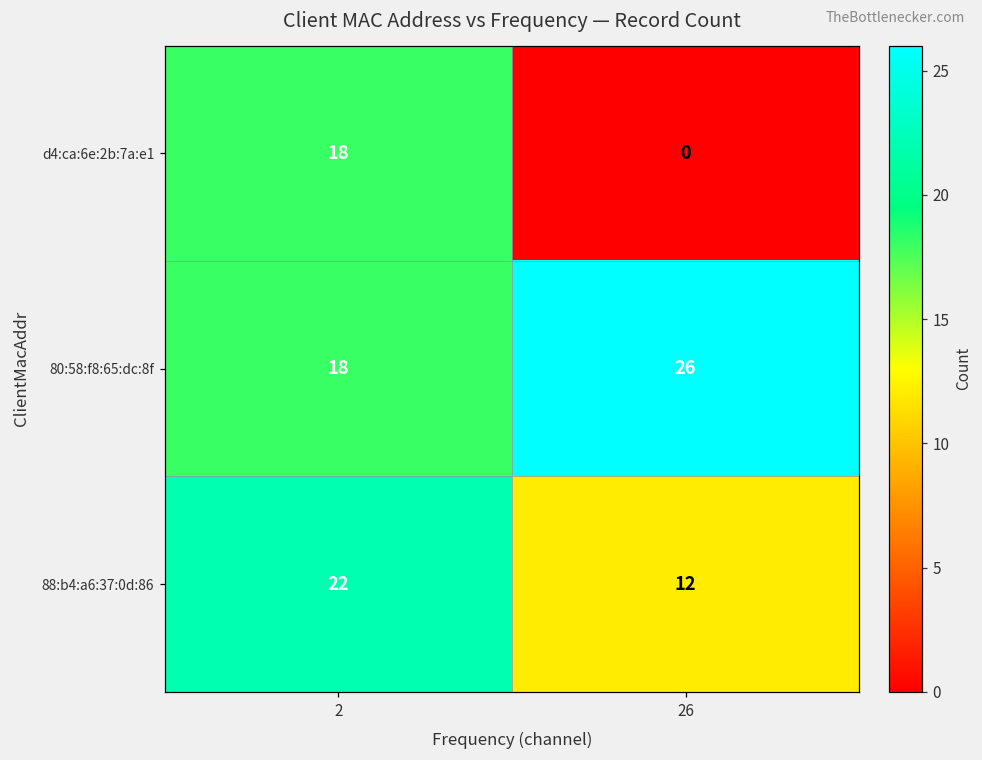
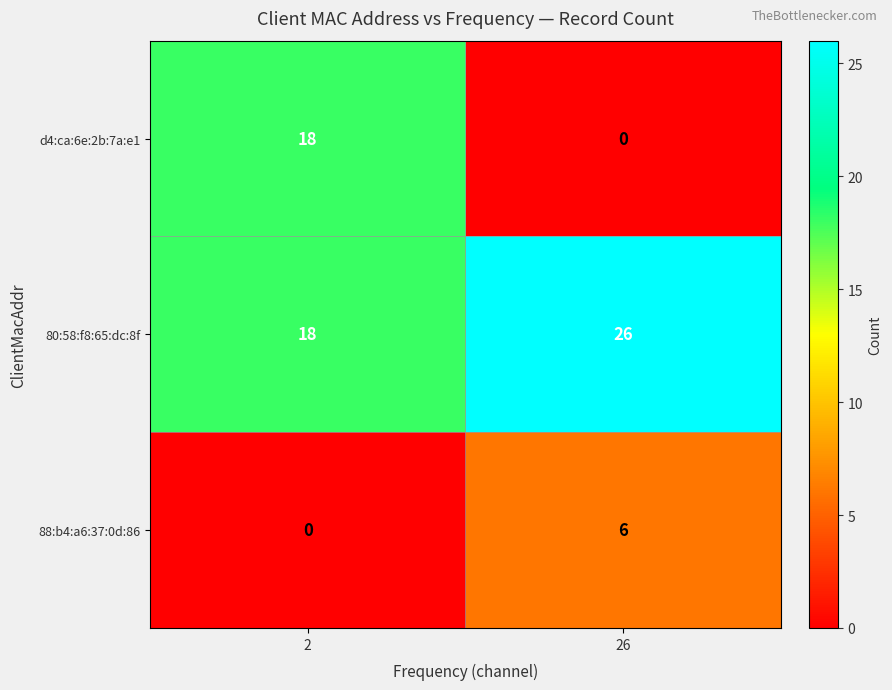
88:b4:a6:37:0d:86, 2: 22 -> 0
88:b4:a6:37:0d:86, 26: 12 -> 6
